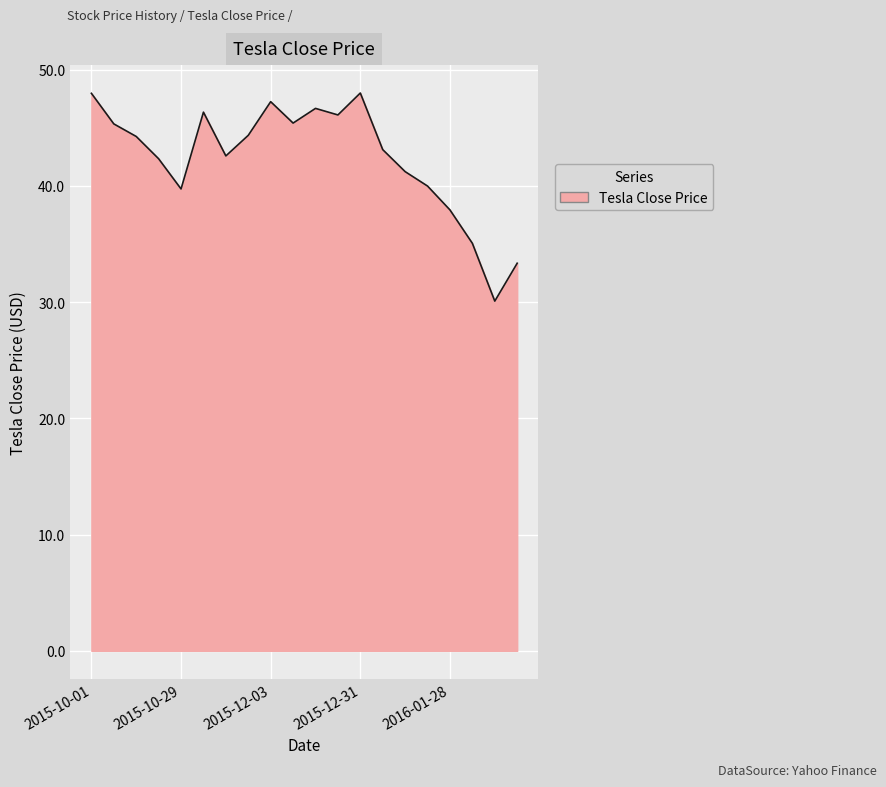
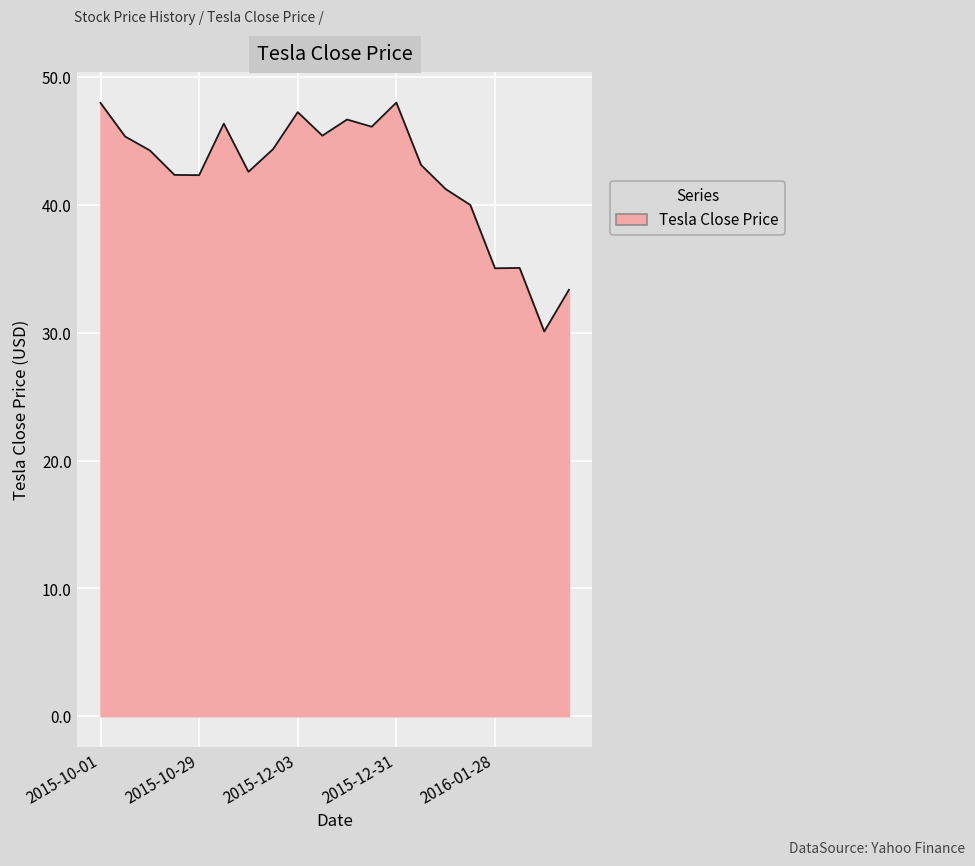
2015-10-29: 39.7 -> 42.3
2016-01-28: 37.9 -> 35.0
